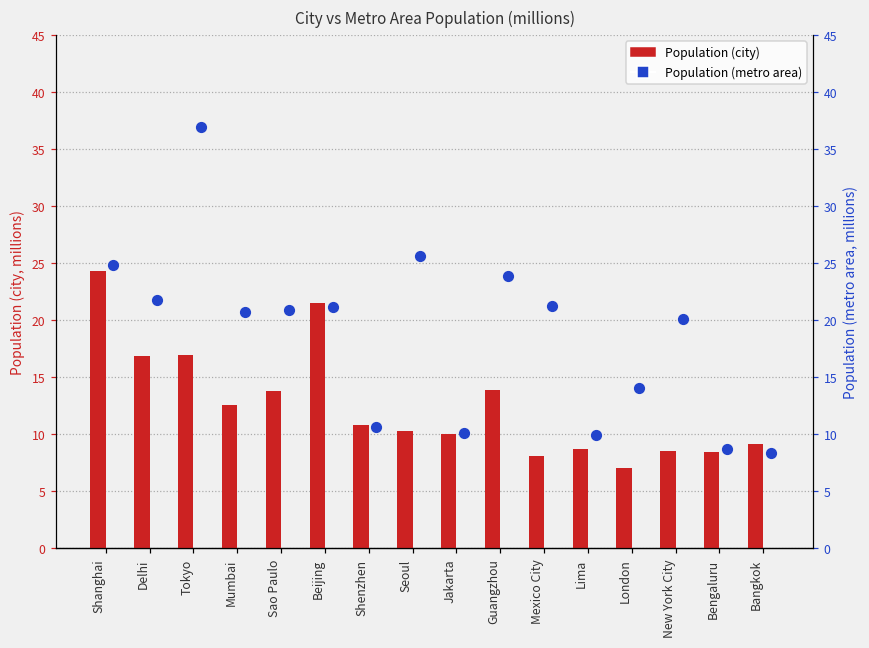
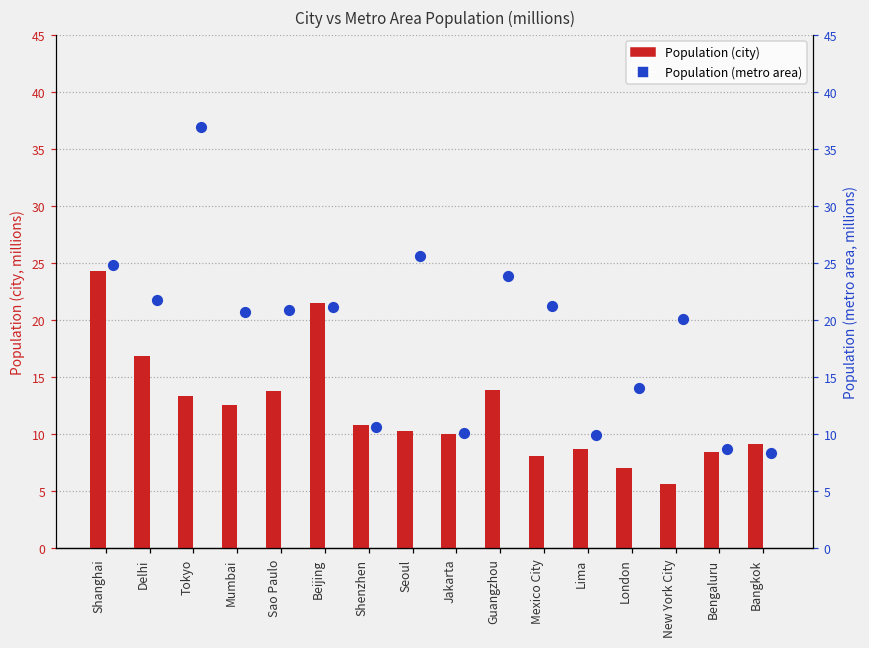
Population (city), Tokyo: 16.9 -> 13.3
Population (city), New York City: 8.5 -> 5.6
